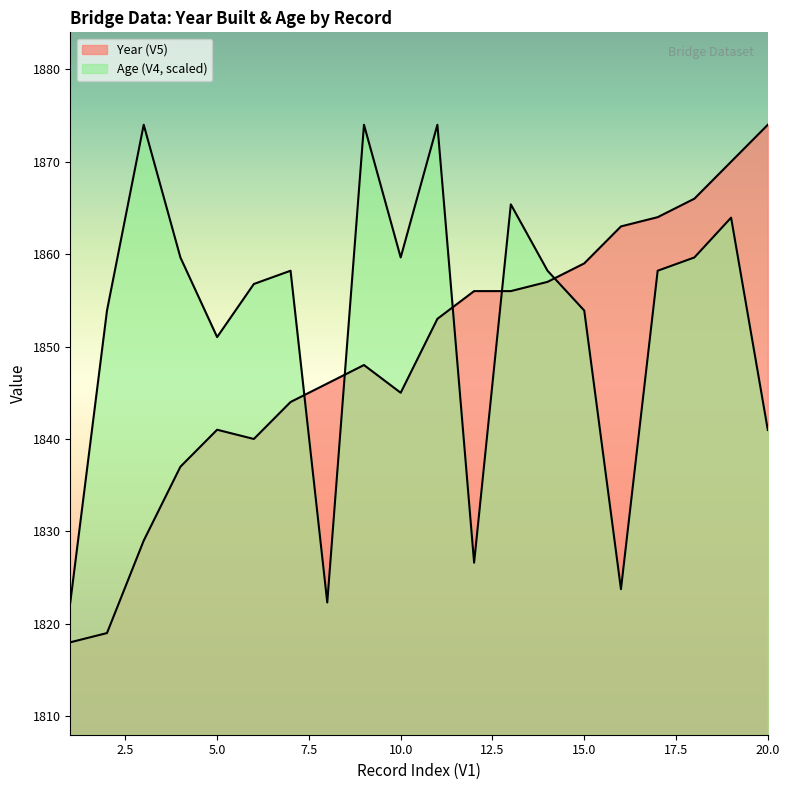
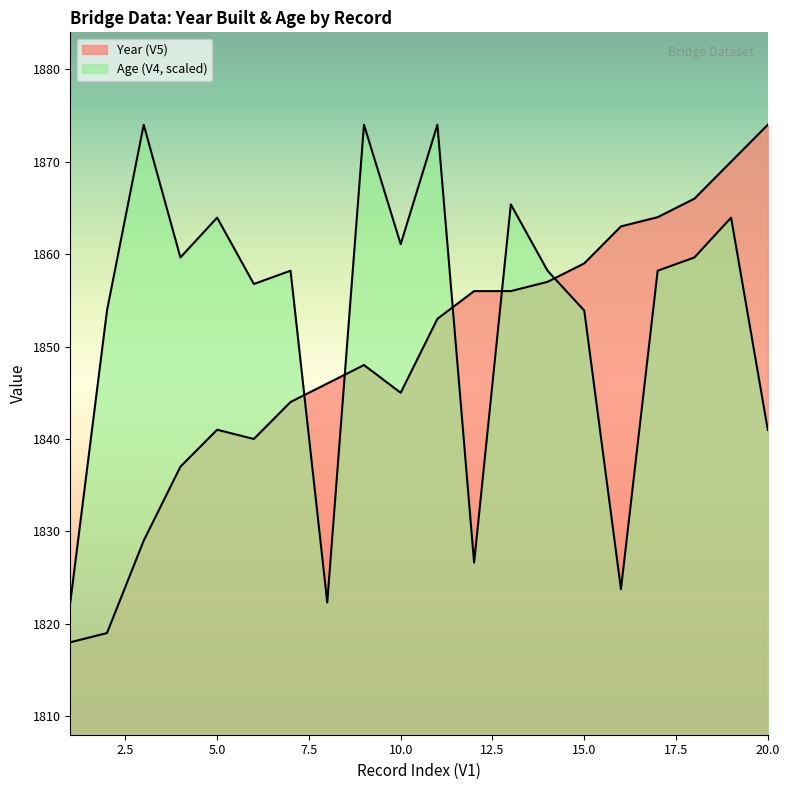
Age (V4, scaled), 5.0: 1851 -> 1864
Age (V4, scaled), 10.0: 1860 -> 1861
